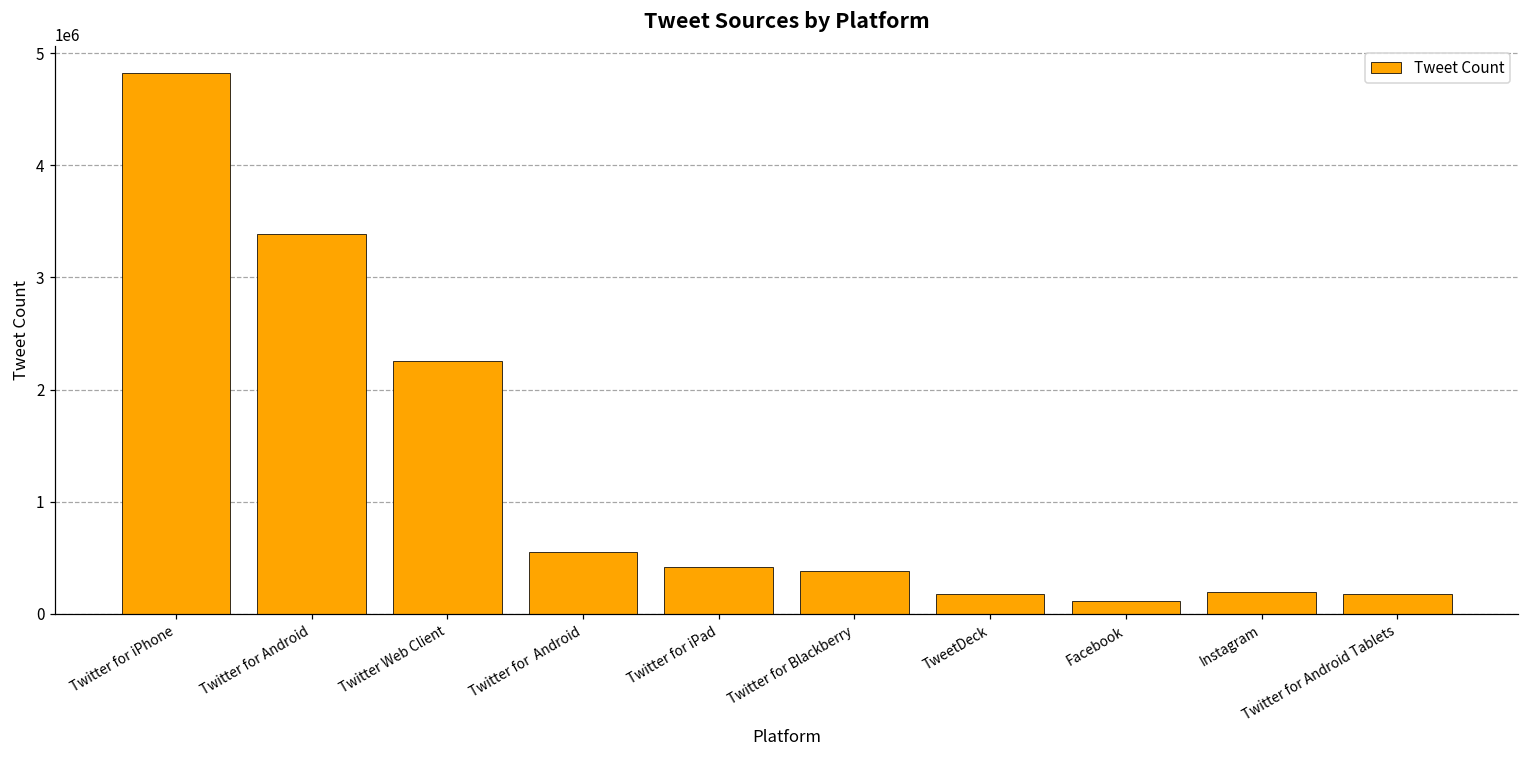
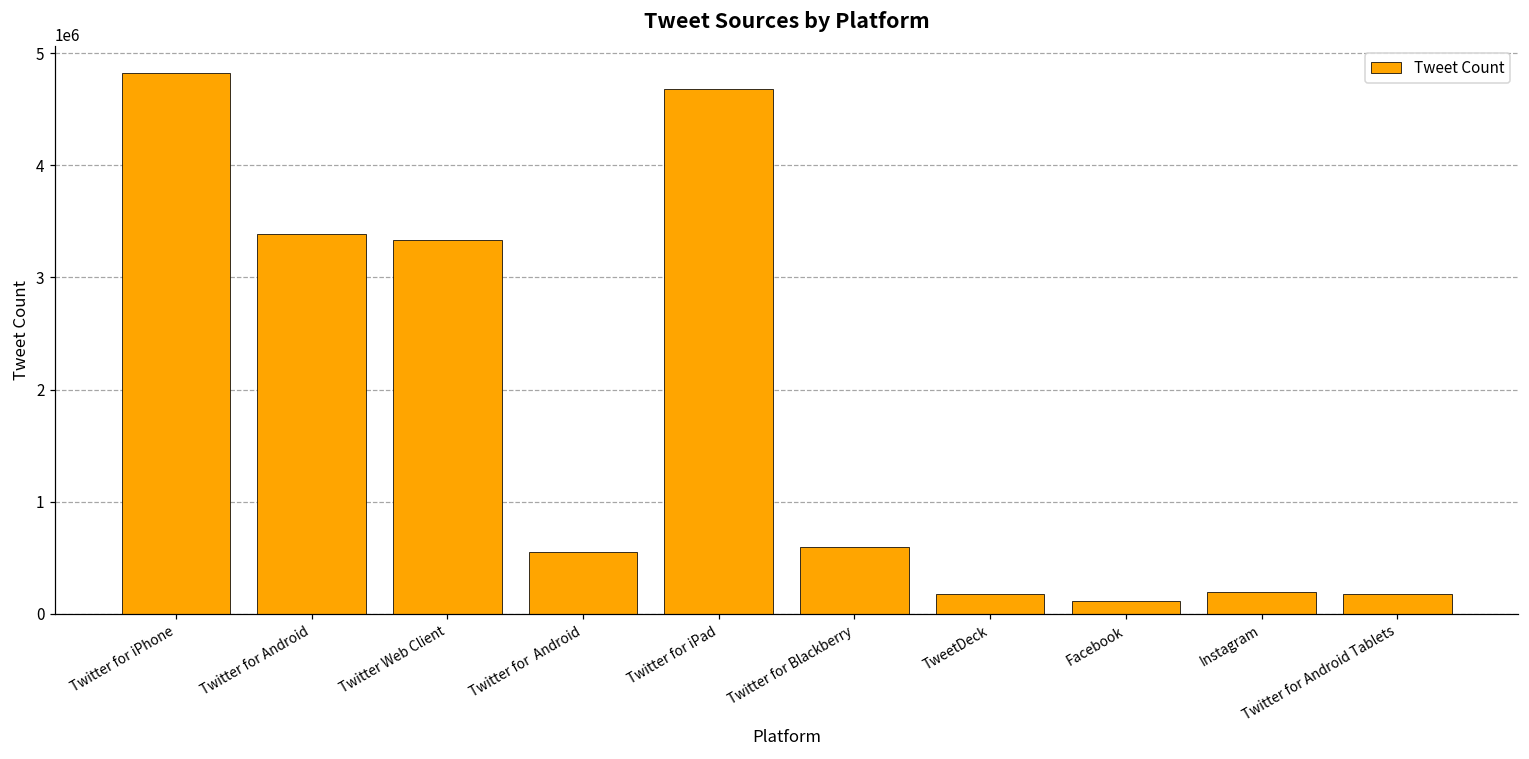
Twitter Web Client: 2260000 -> 3340000
Twitter for iPad: 420000 -> 4680000
Twitter for Blackberry: 380000 -> 600000
